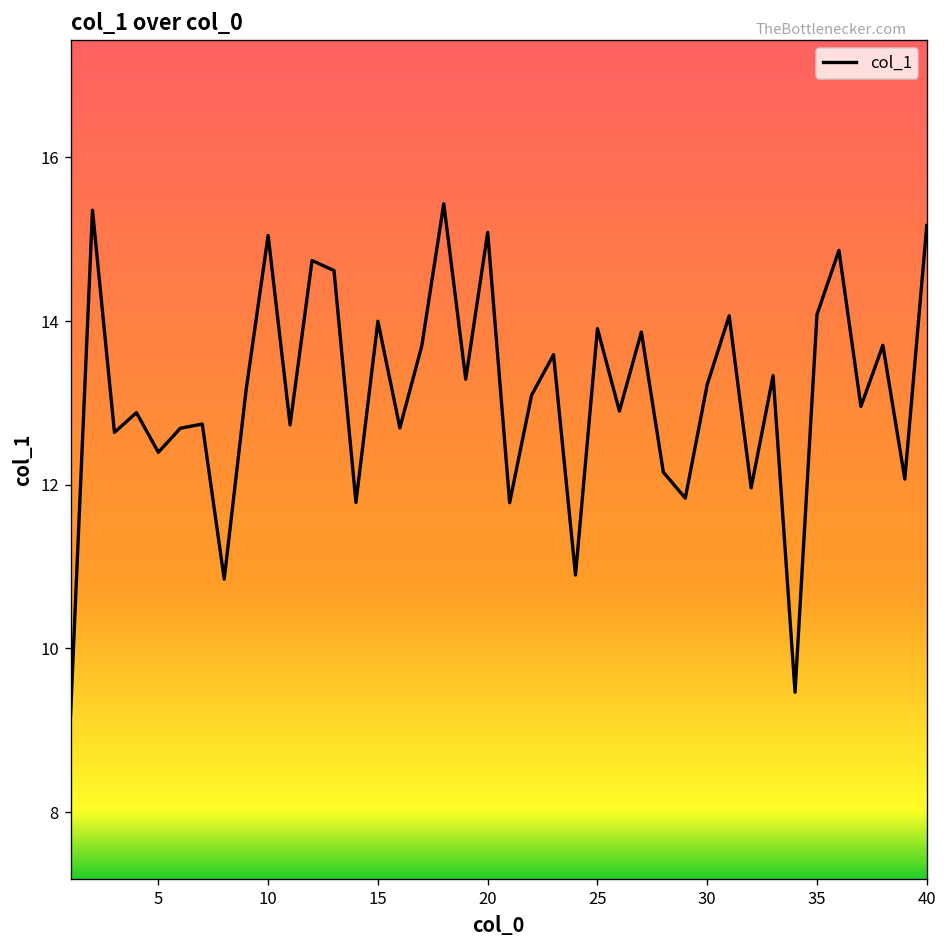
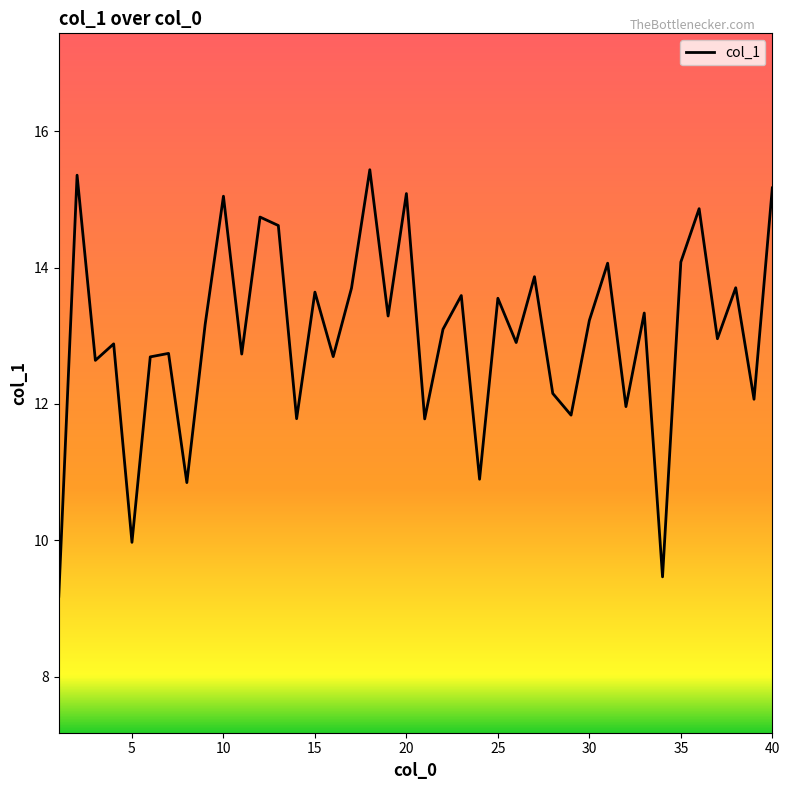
5: 12.4 -> 10.0
15: 14.0 -> 13.6
25: 13.9 -> 13.6
